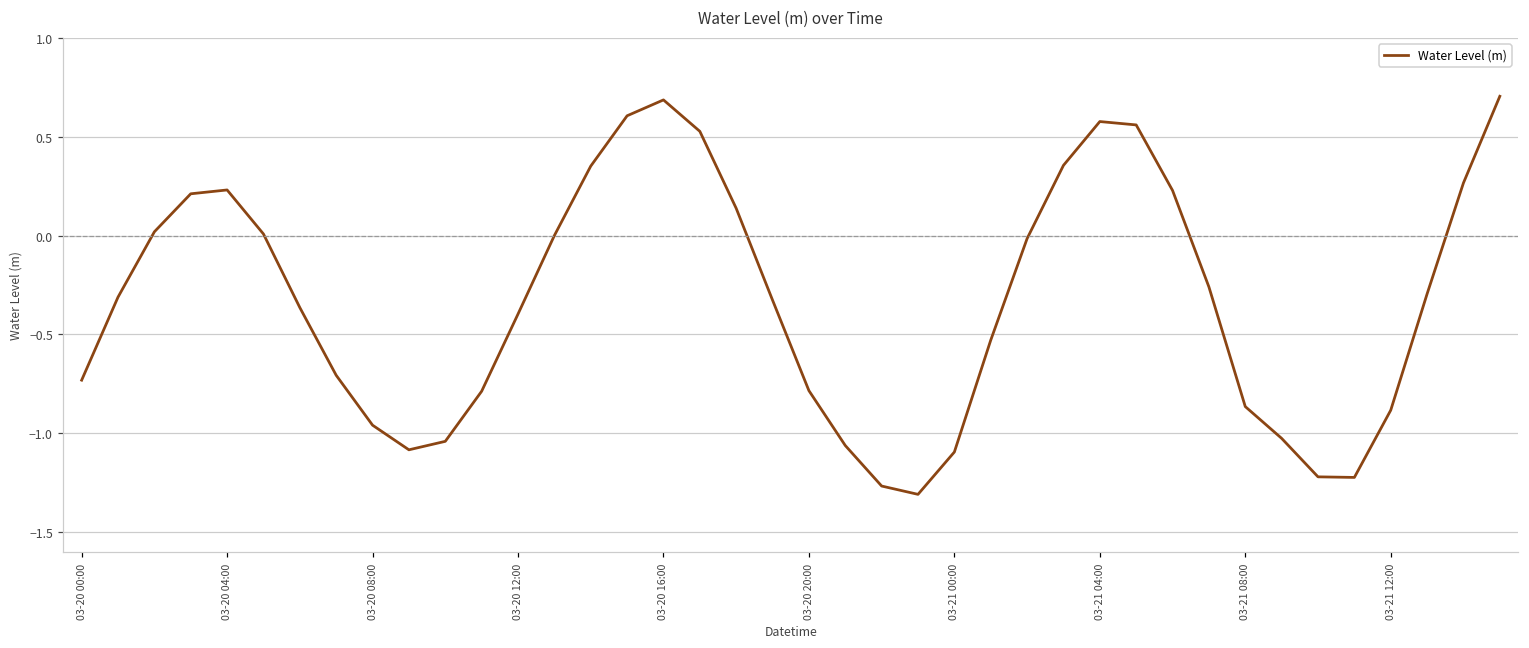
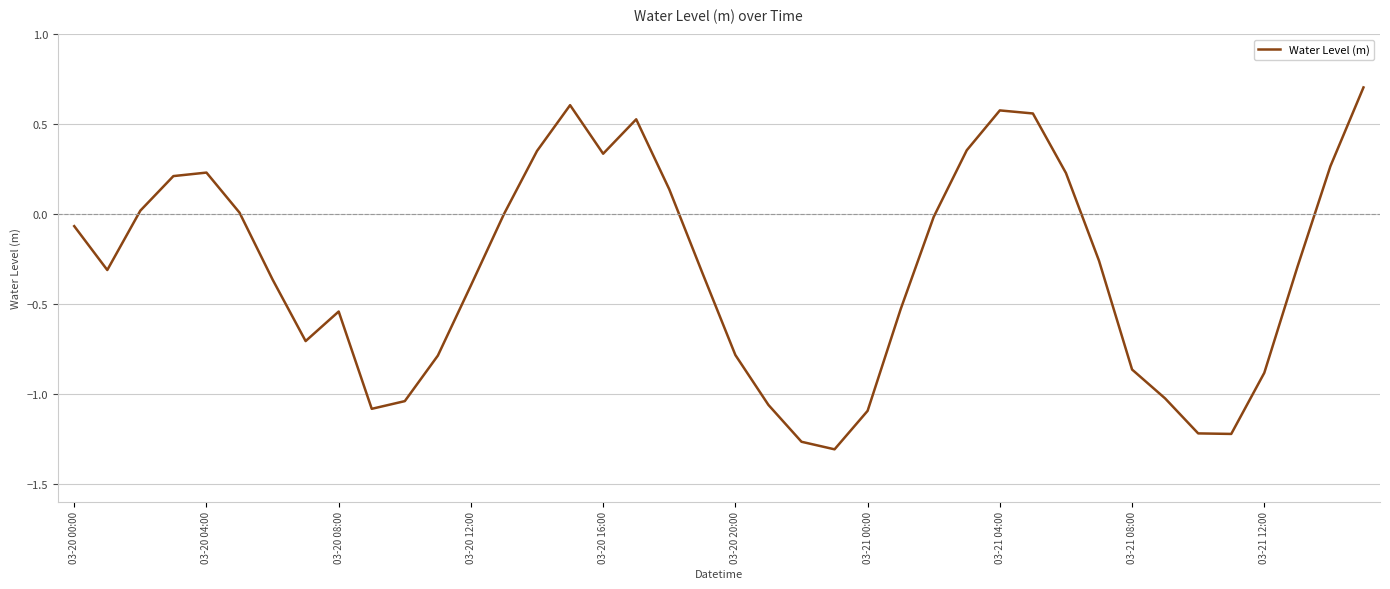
03-20 00:00: -0.73 -> -0.07
03-20 08:00: -0.96 -> -0.54
03-20 16:00: 0.69 -> 0.34
